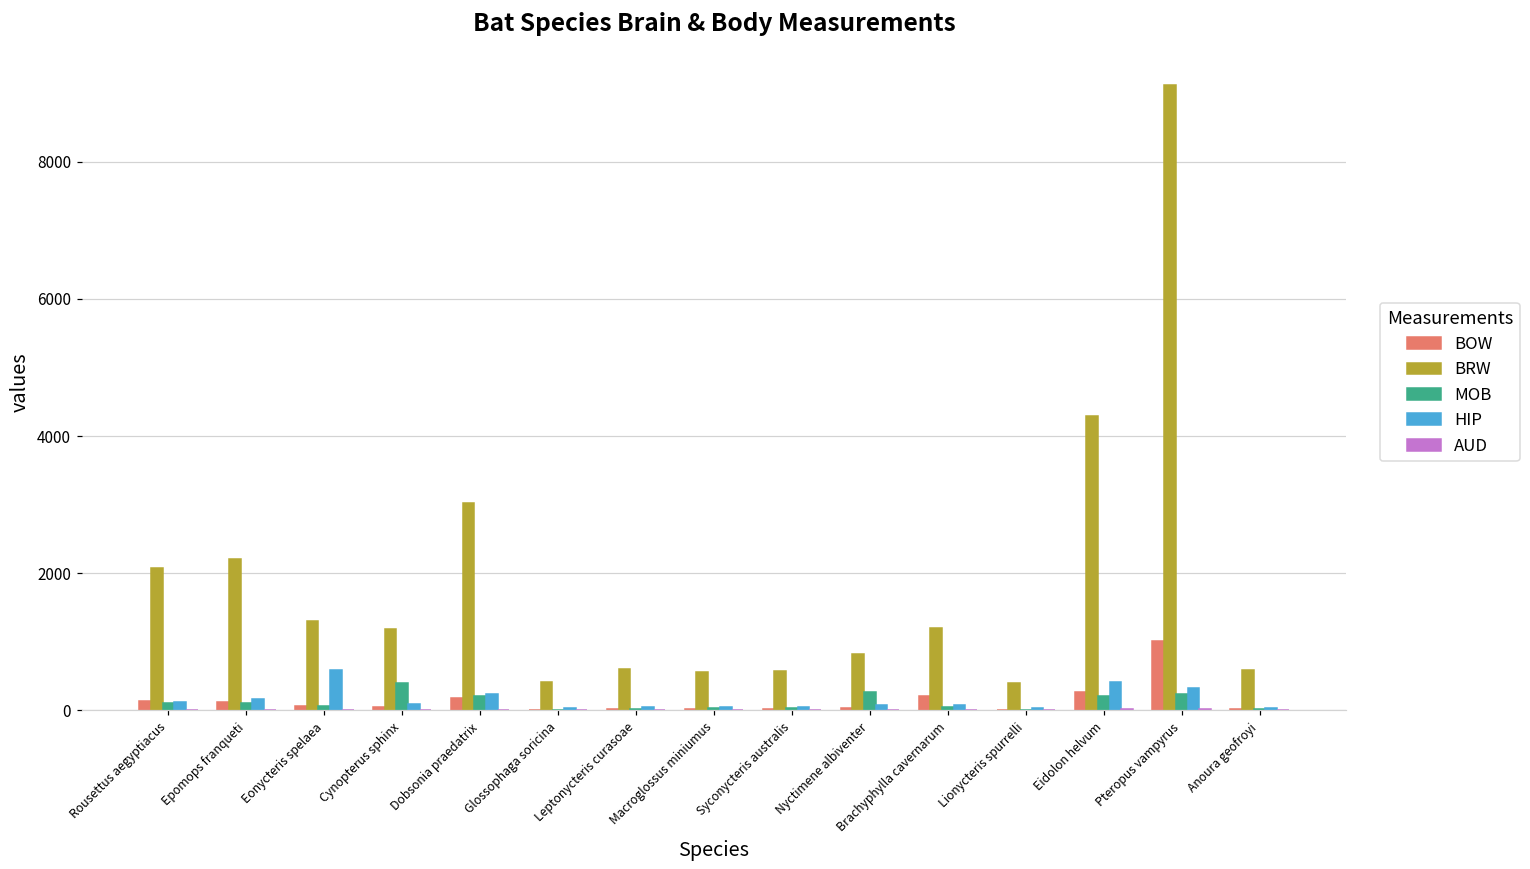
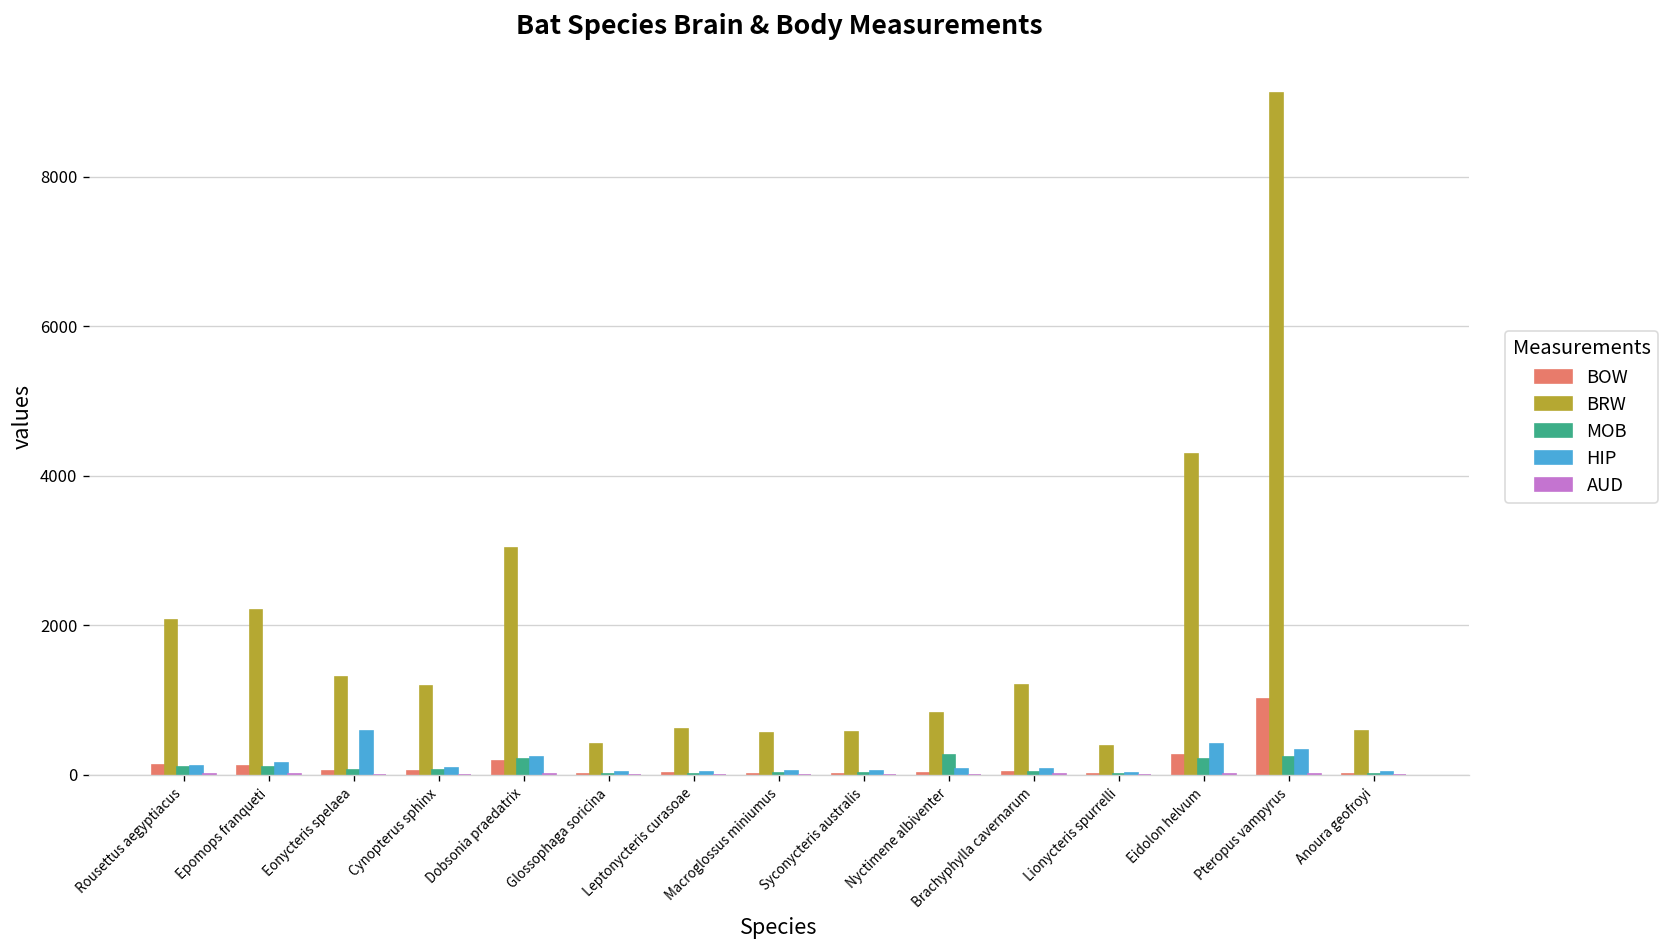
MOB, Cynopterus sphinx: 400 -> 100
BOW, Brachyphylla cavernarum: 200 -> 0
